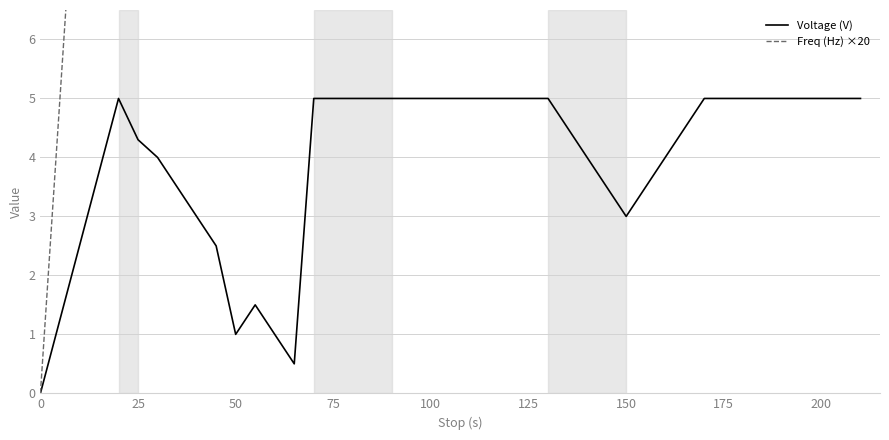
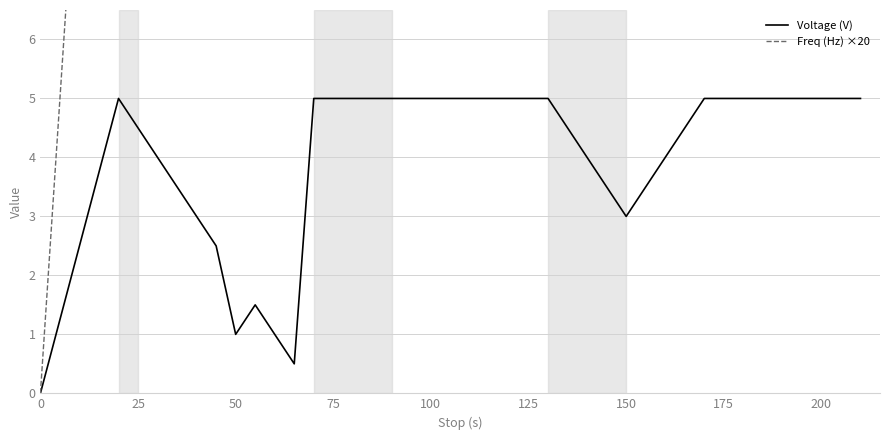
Voltage (V), 25: 4.3 -> 4.5
